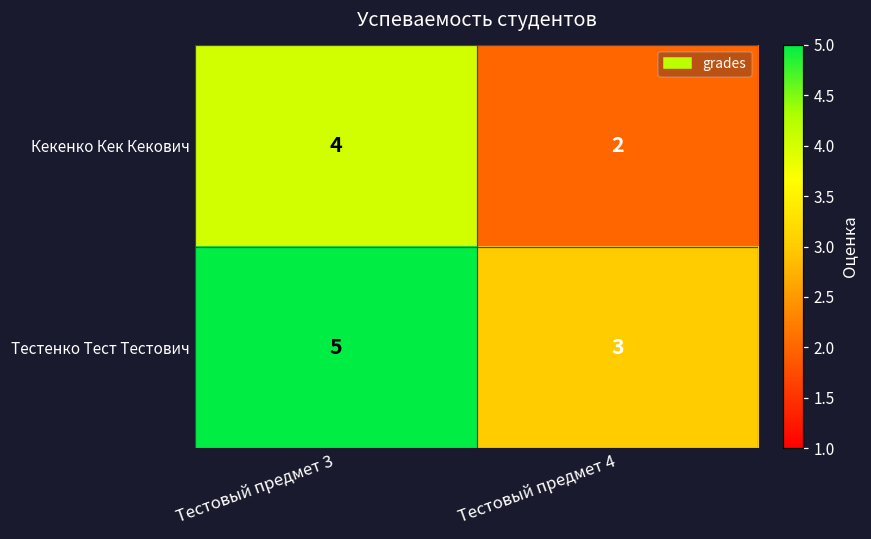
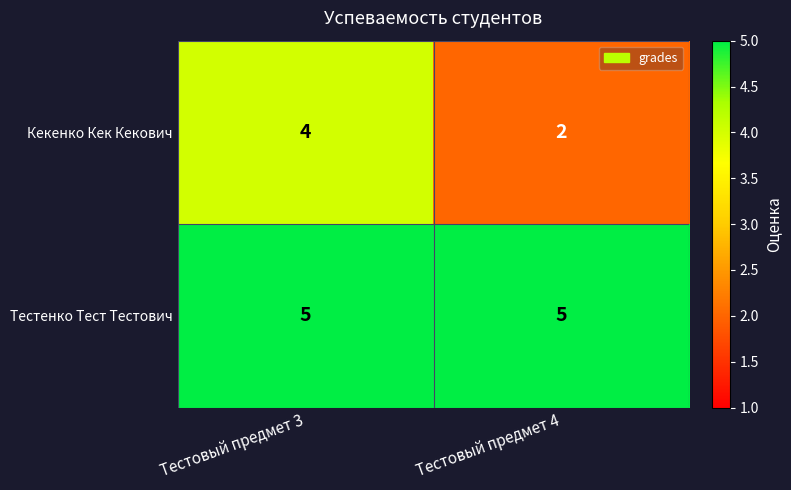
Тестенко Тест Тестович, Тестовый предмет 4: 3 -> 5
